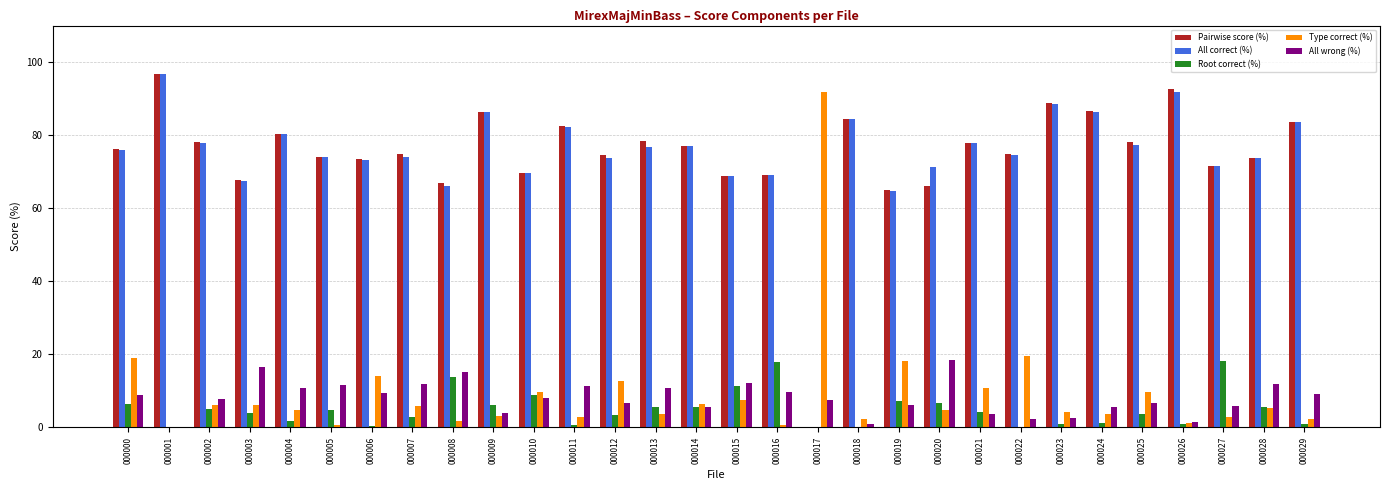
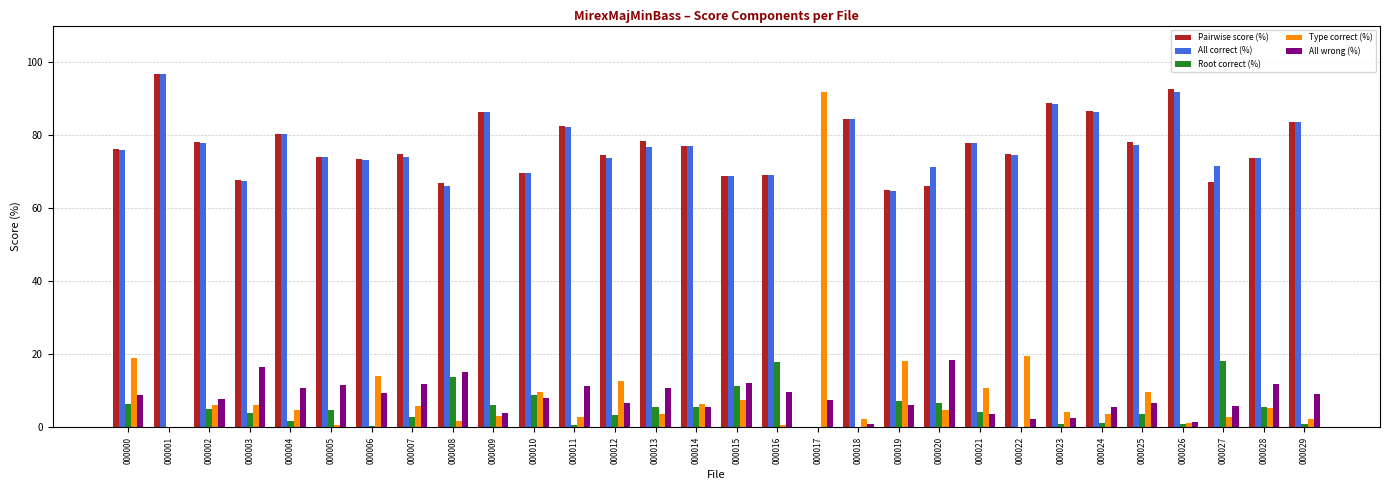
Pairwise score (%), 000027: 72 -> 67
